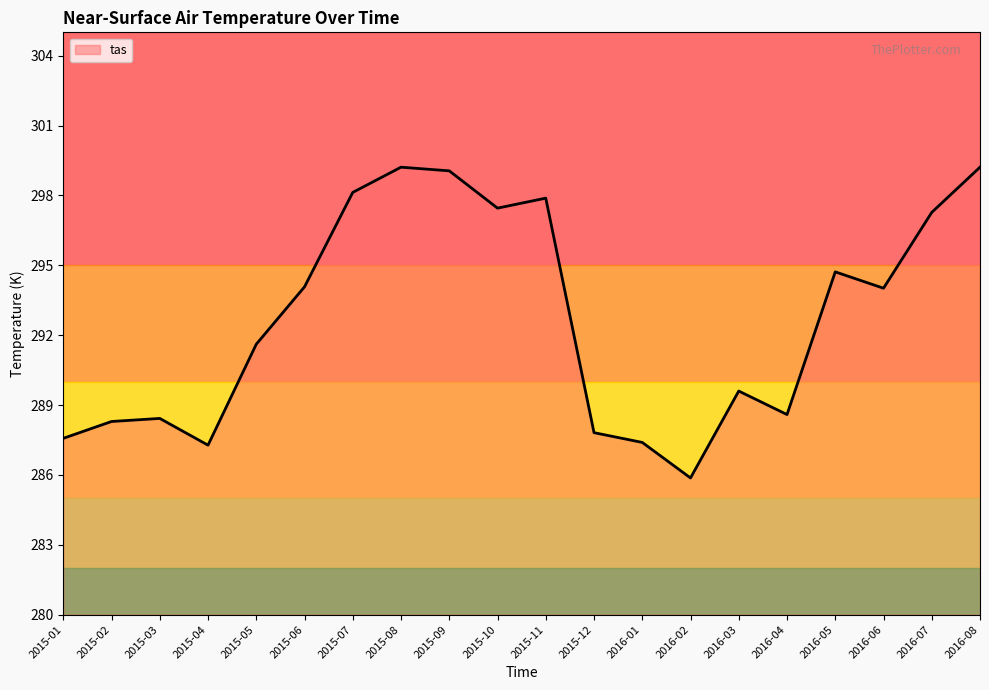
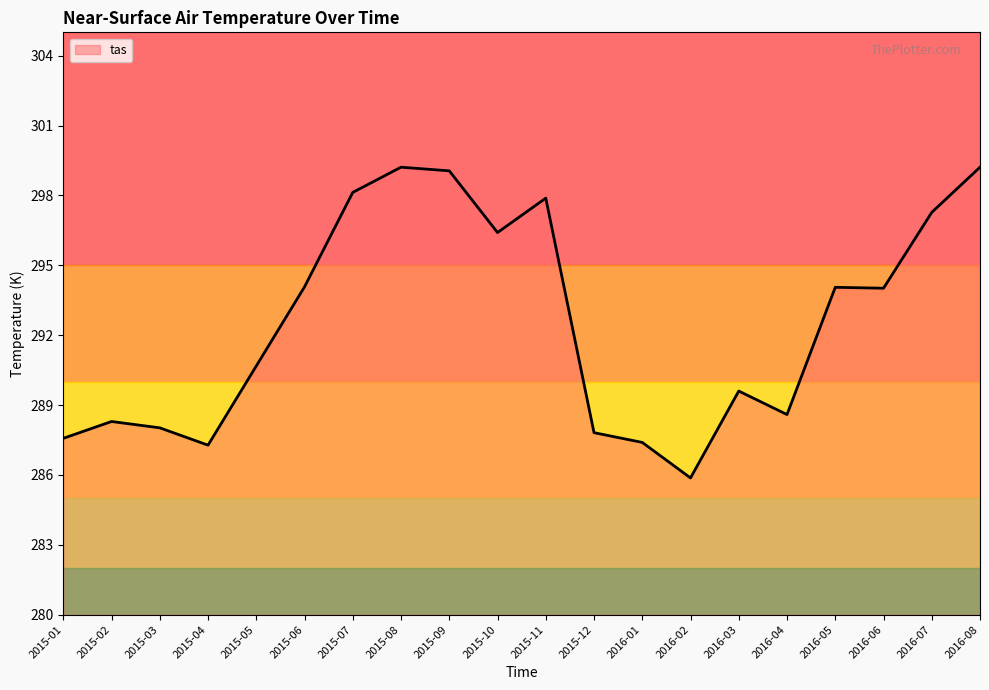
2015-03: 288.4 -> 288.0
2015-05: 291.6 -> 290.7
2015-10: 297.5 -> 296.4
2016-05: 294.7 -> 294.1
